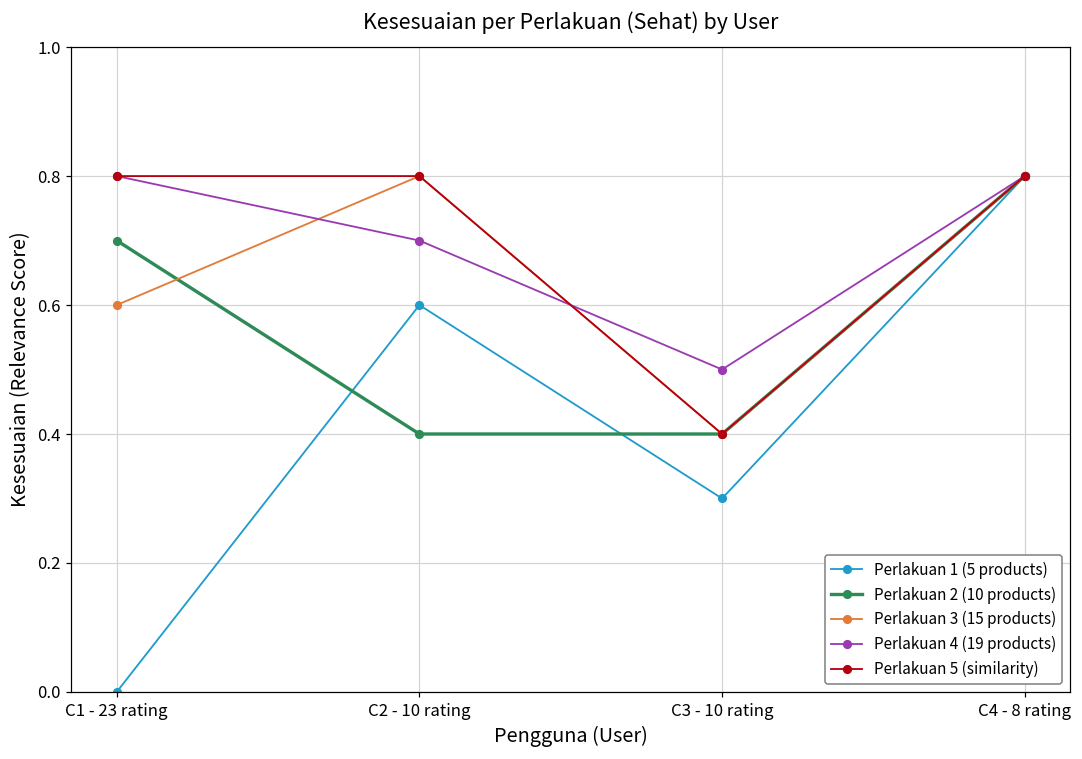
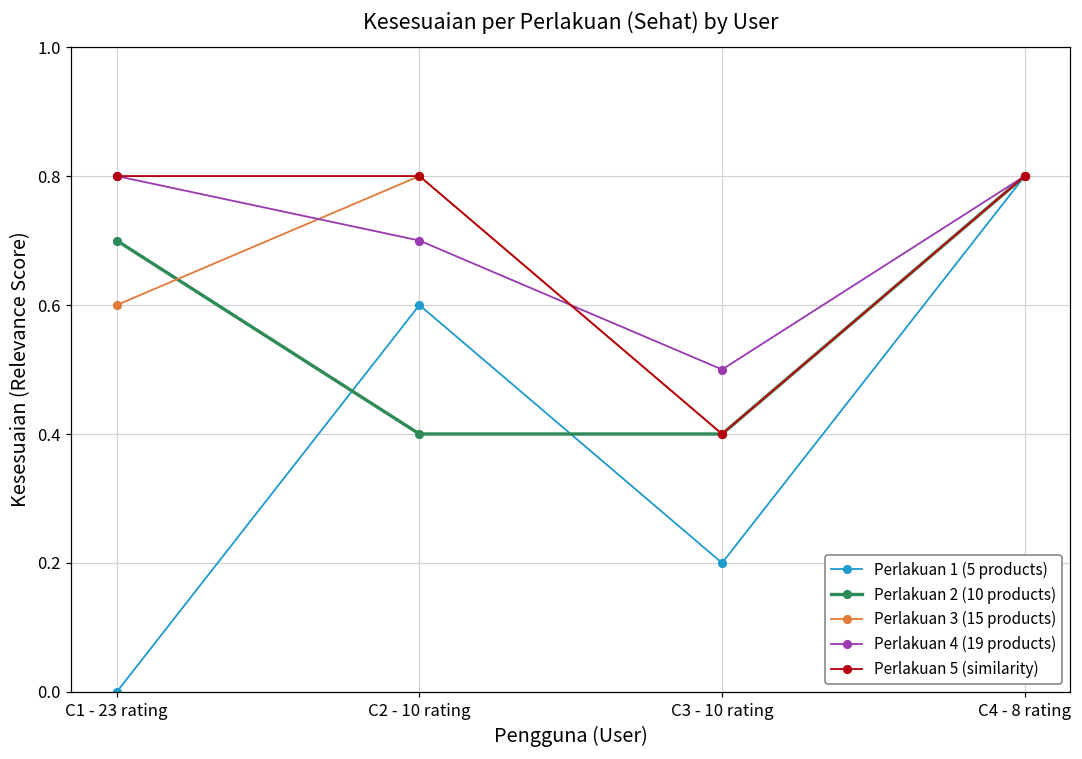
Perlakuan 1 (5 products), C3 - 10 rating: 0.3 -> 0.2
